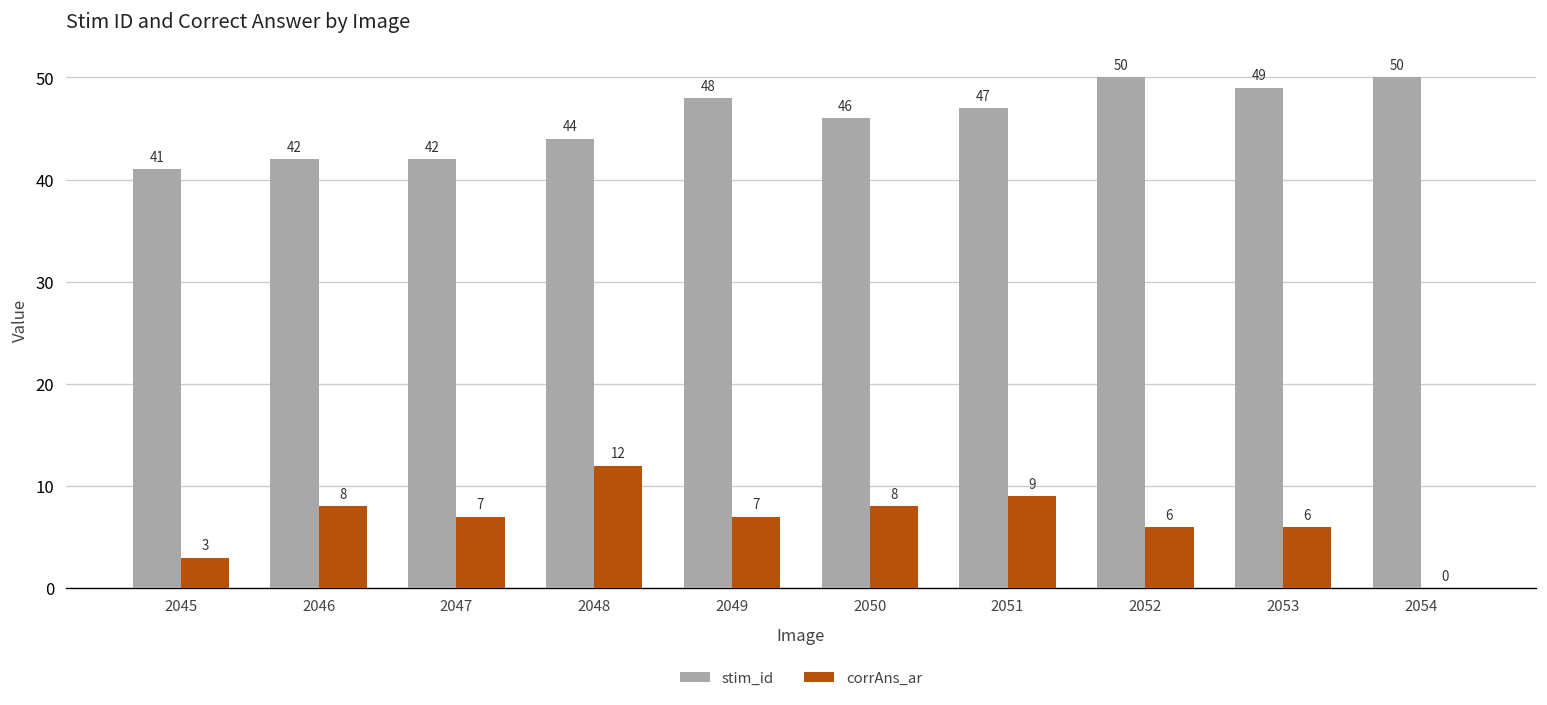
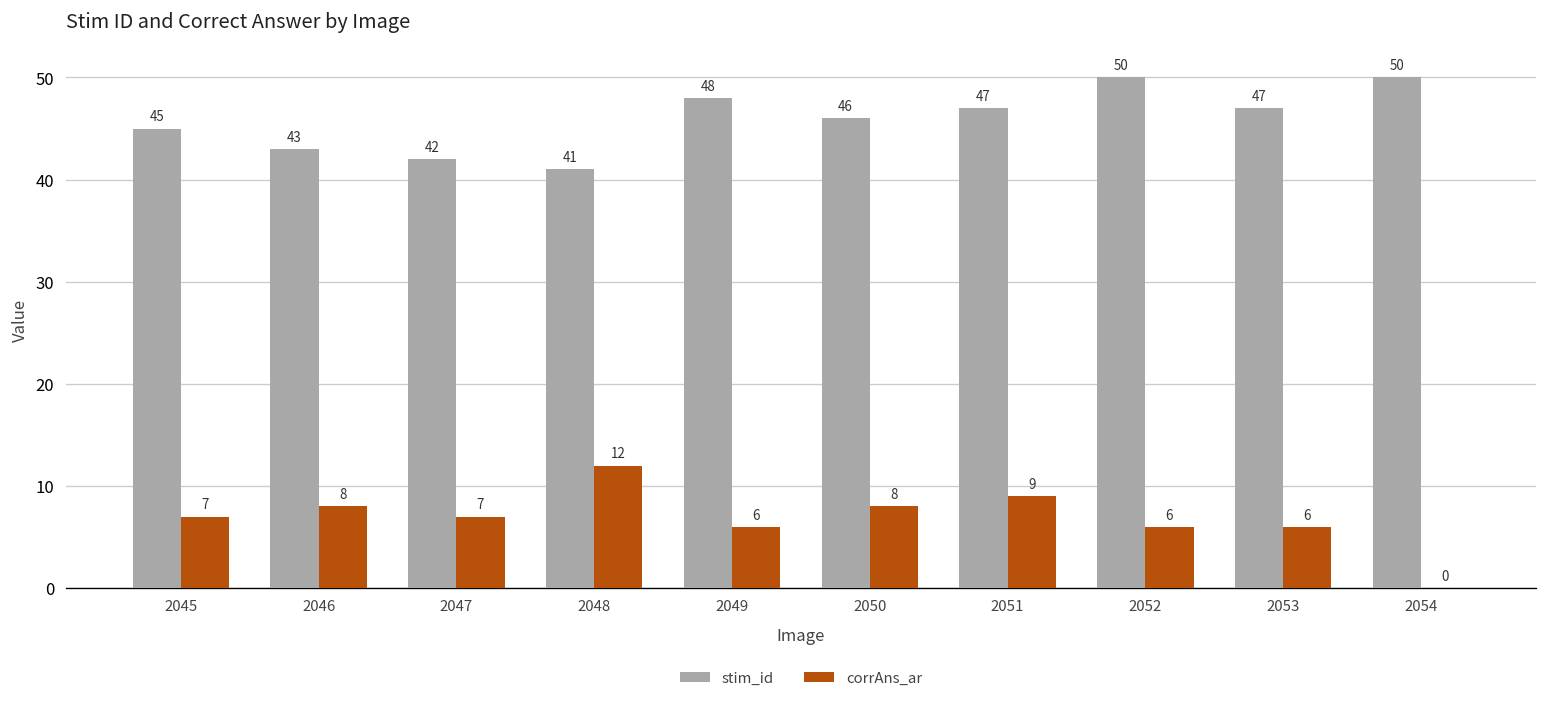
stim_id, 2045: 41 -> 45
corrAns_ar, 2045: 3 -> 7
stim_id, 2046: 42 -> 43
stim_id, 2048: 44 -> 41
corrAns_ar, 2049: 7 -> 6
stim_id, 2053: 49 -> 47
